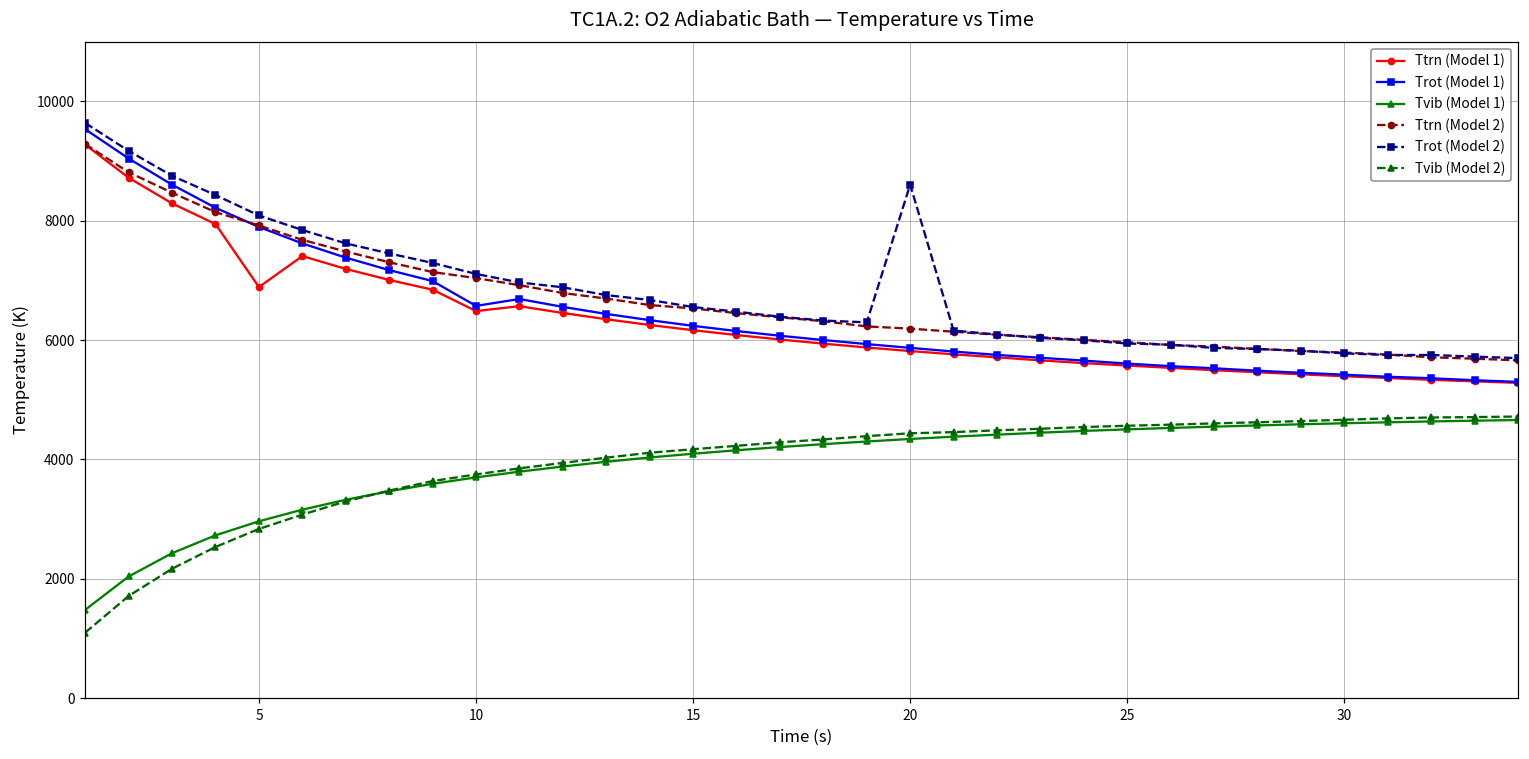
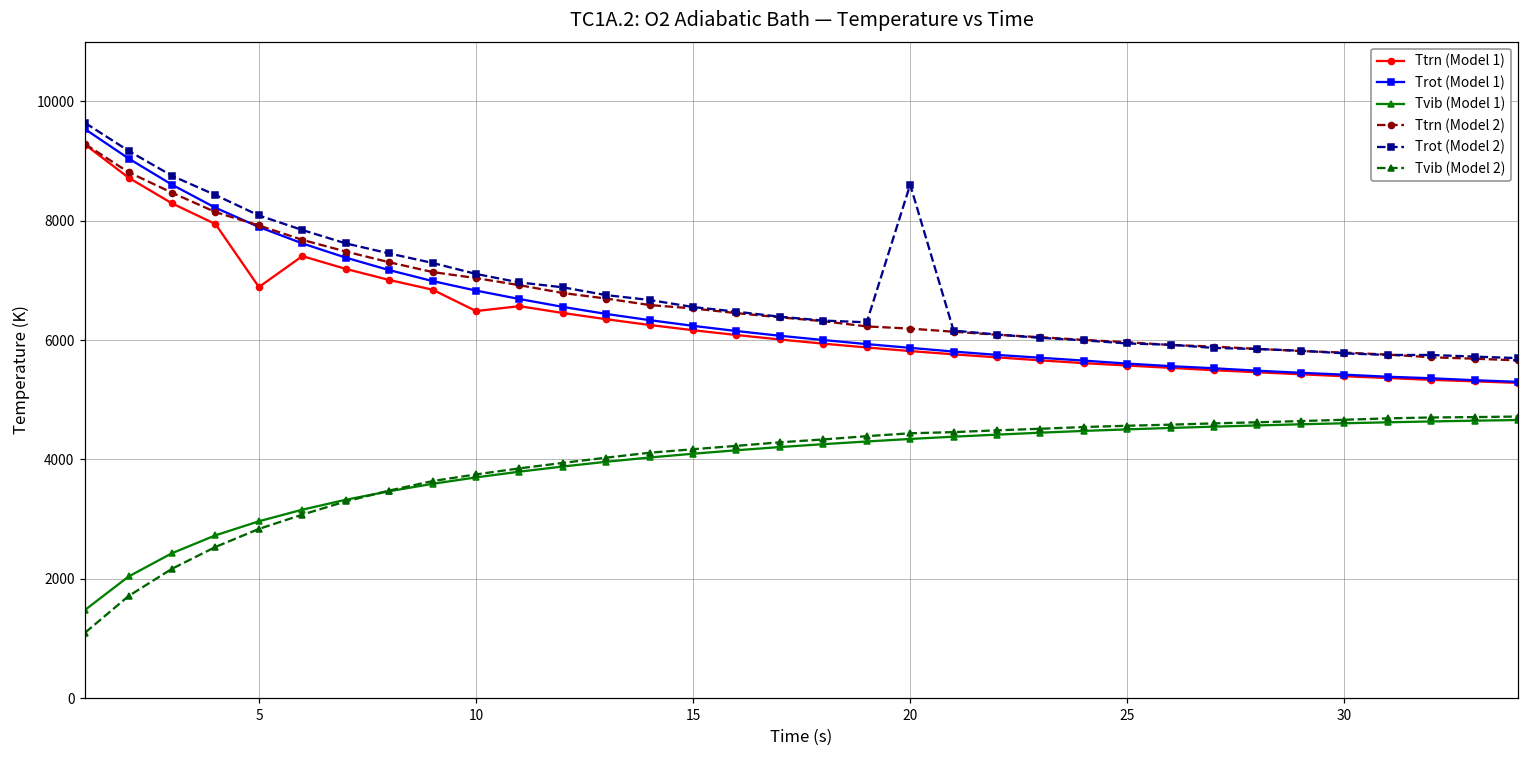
Trot (Model 1), 10: 6600 -> 6800
